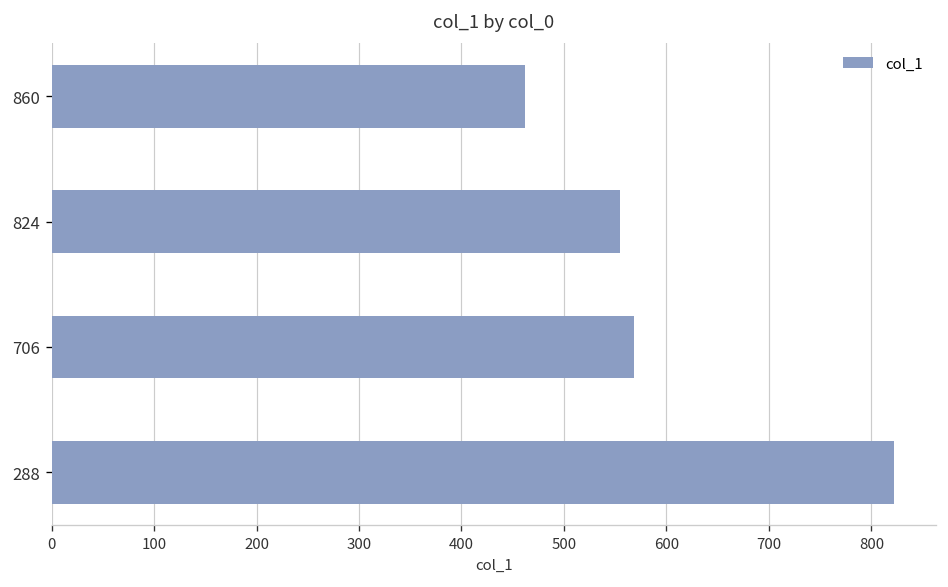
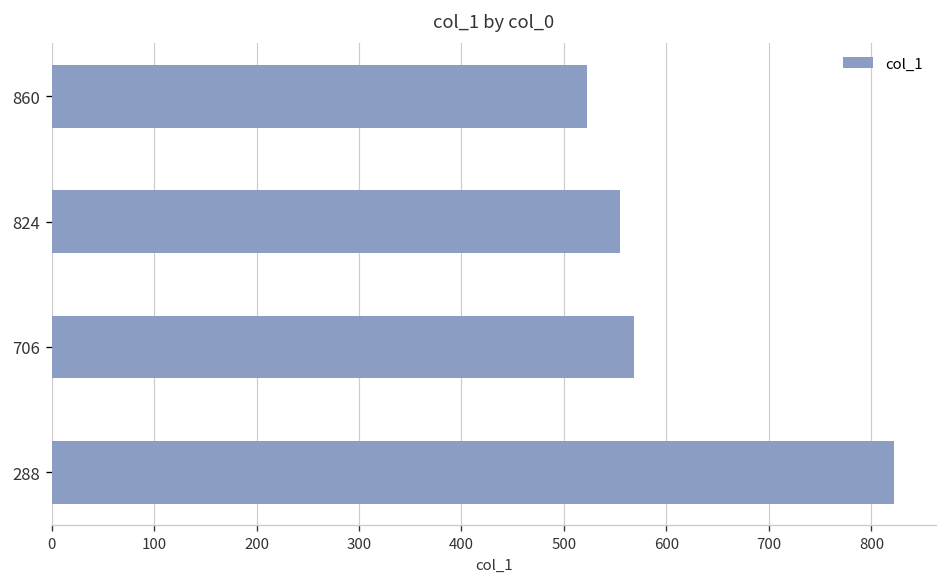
860: 460 -> 520
